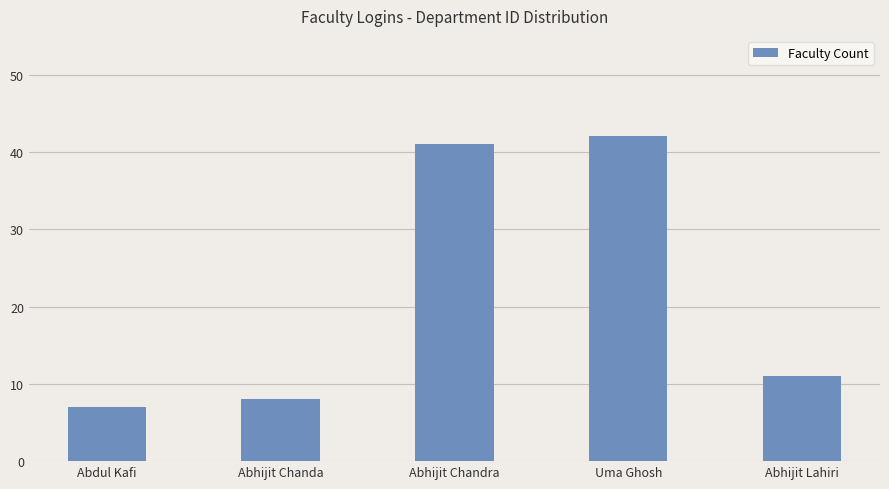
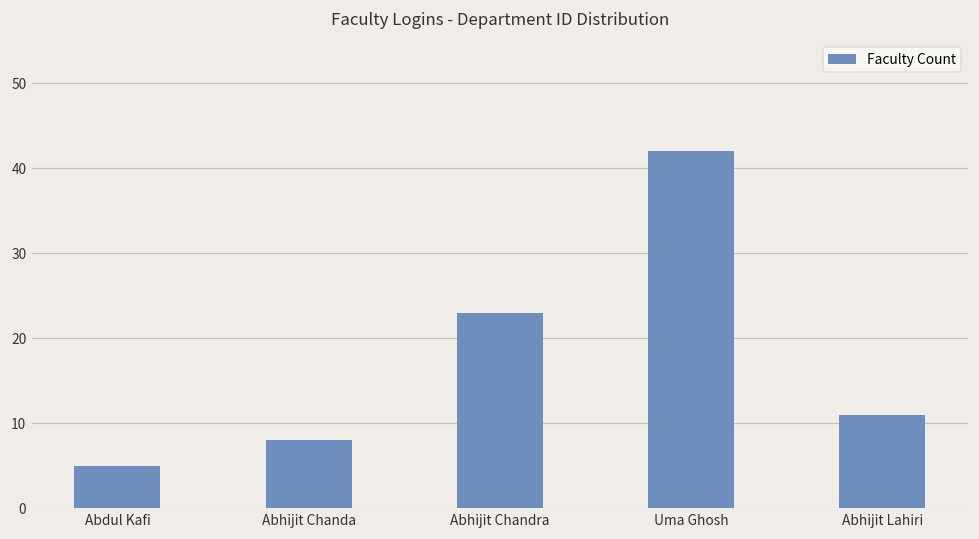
Abdul Kafi: 7 -> 5
Abhijit Chandra: 41 -> 23
